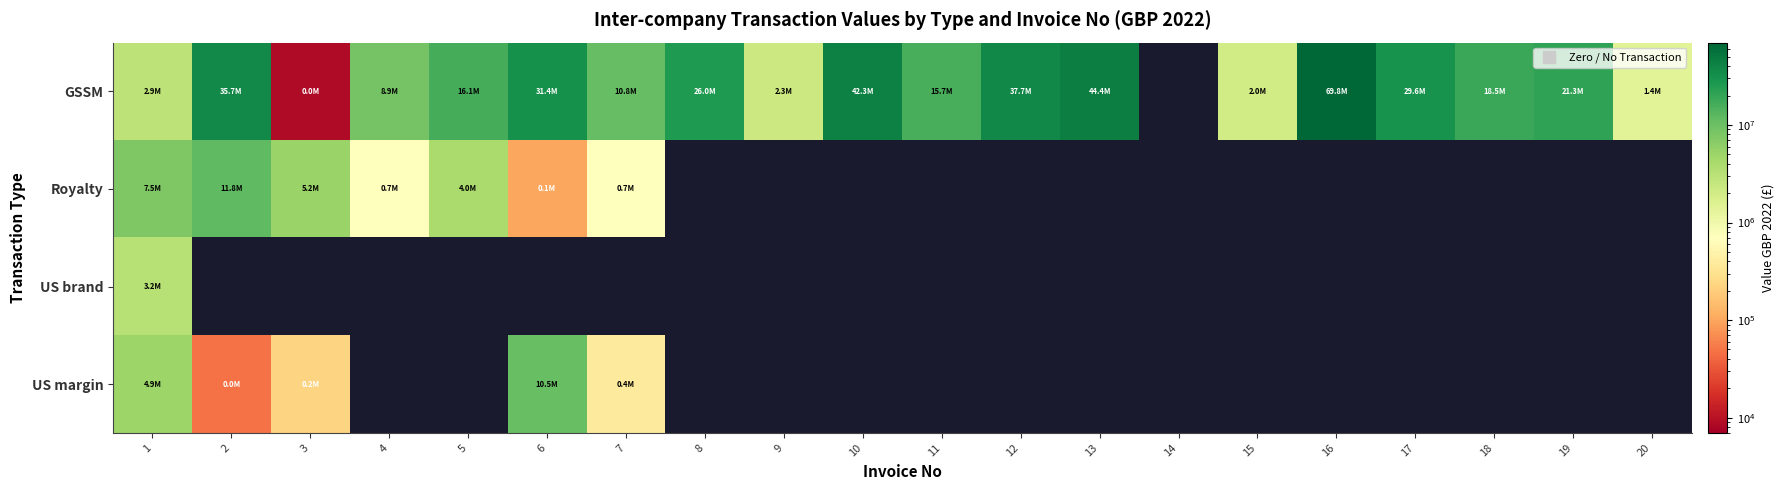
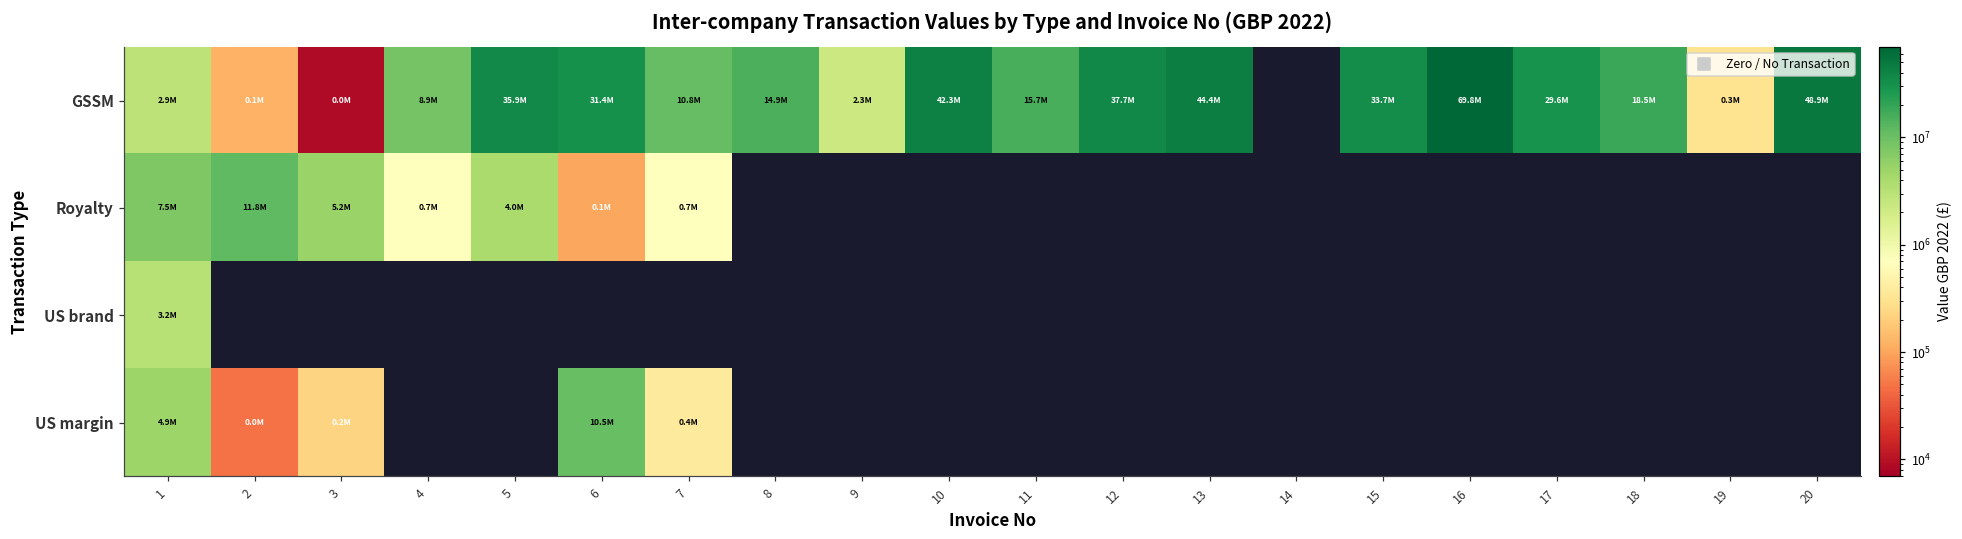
GSSM, 2: 35.7M -> 0.1M
GSSM, 5: 16.1M -> 35.9M
GSSM, 8: 26.0M -> 14.9M
GSSM, 15: 2.0M -> 33.7M
GSSM, 19: 21.3M -> 0.3M
GSSM, 20: 1.4M -> 48.9M
